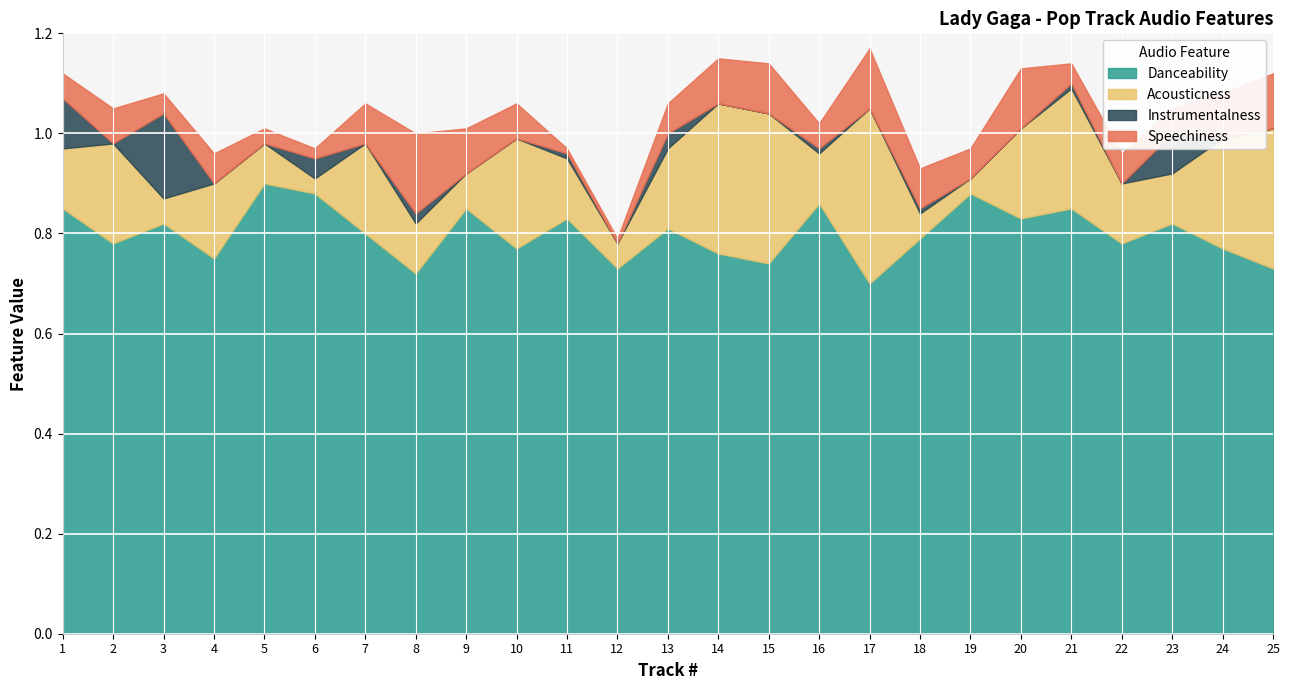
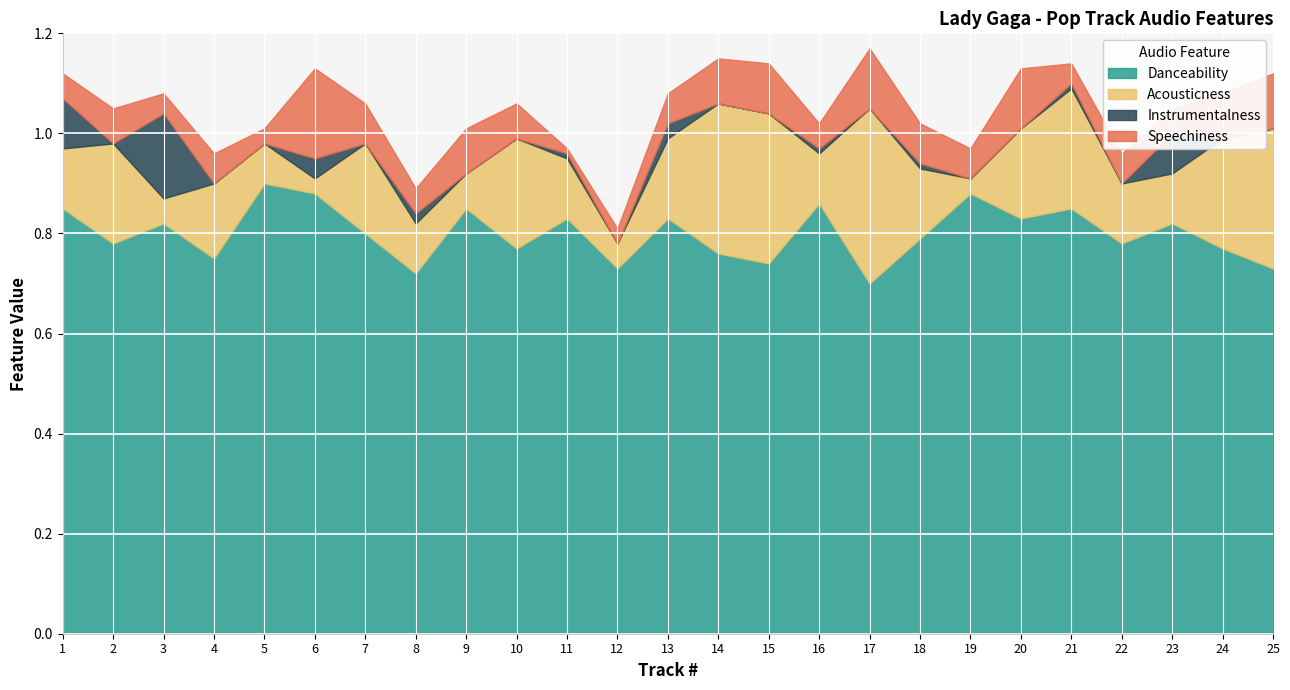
Speechiness, 6: 0.02 -> 0.18
Speechiness, 8: 0.16 -> 0.05
Speechiness, 12: 0.01 -> 0.03
Danceability, 13: 0.81 -> 0.83
Acousticness, 18: 0.05 -> 0.14
